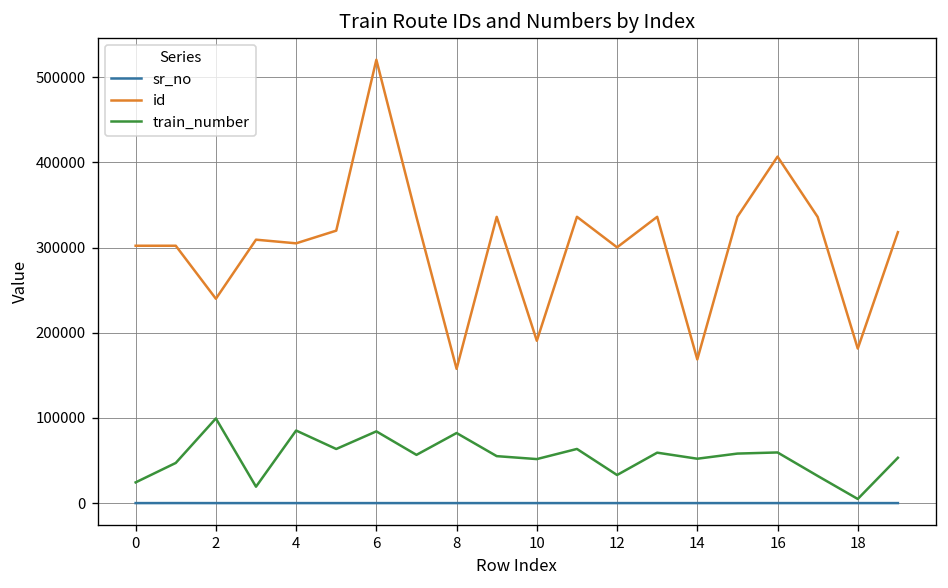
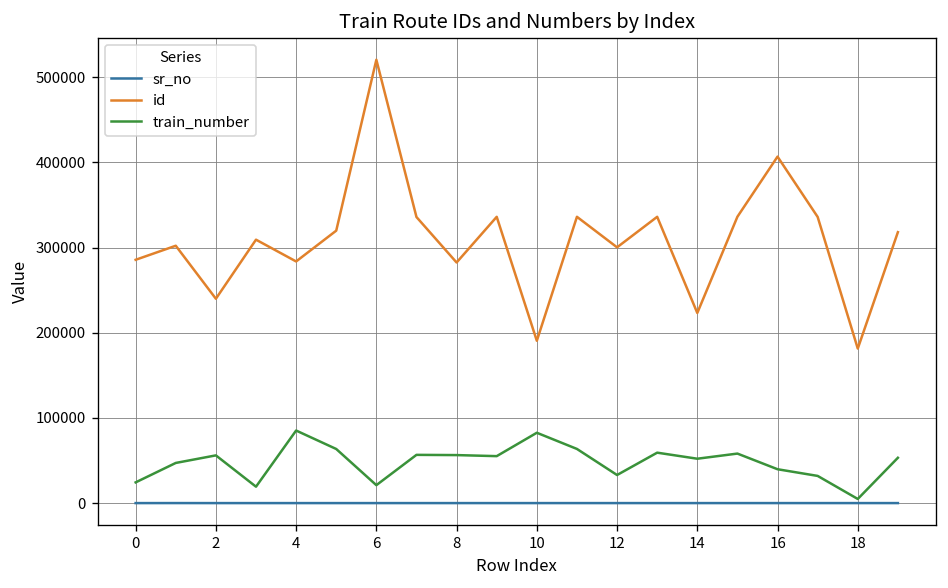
id, 0: 300000 -> 290000
train_number, 2: 100000 -> 60000
id, 4: 310000 -> 280000
train_number, 6: 80000 -> 20000
id, 8: 160000 -> 280000
train_number, 8: 80000 -> 60000
train_number, 10: 50000 -> 80000
id, 14: 170000 -> 220000
train_number, 16: 60000 -> 40000
